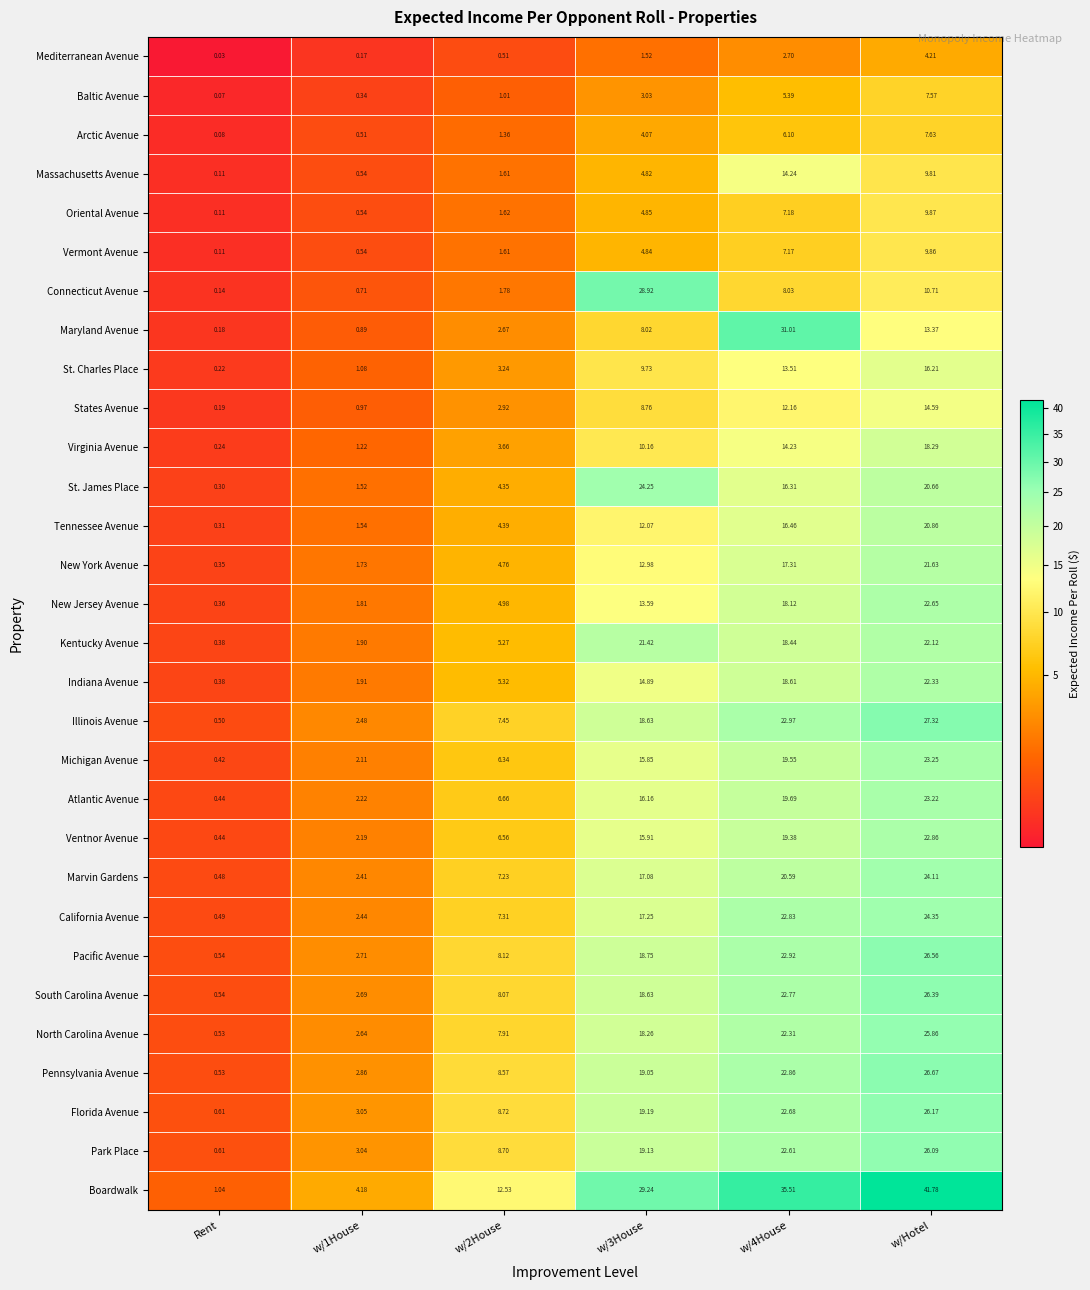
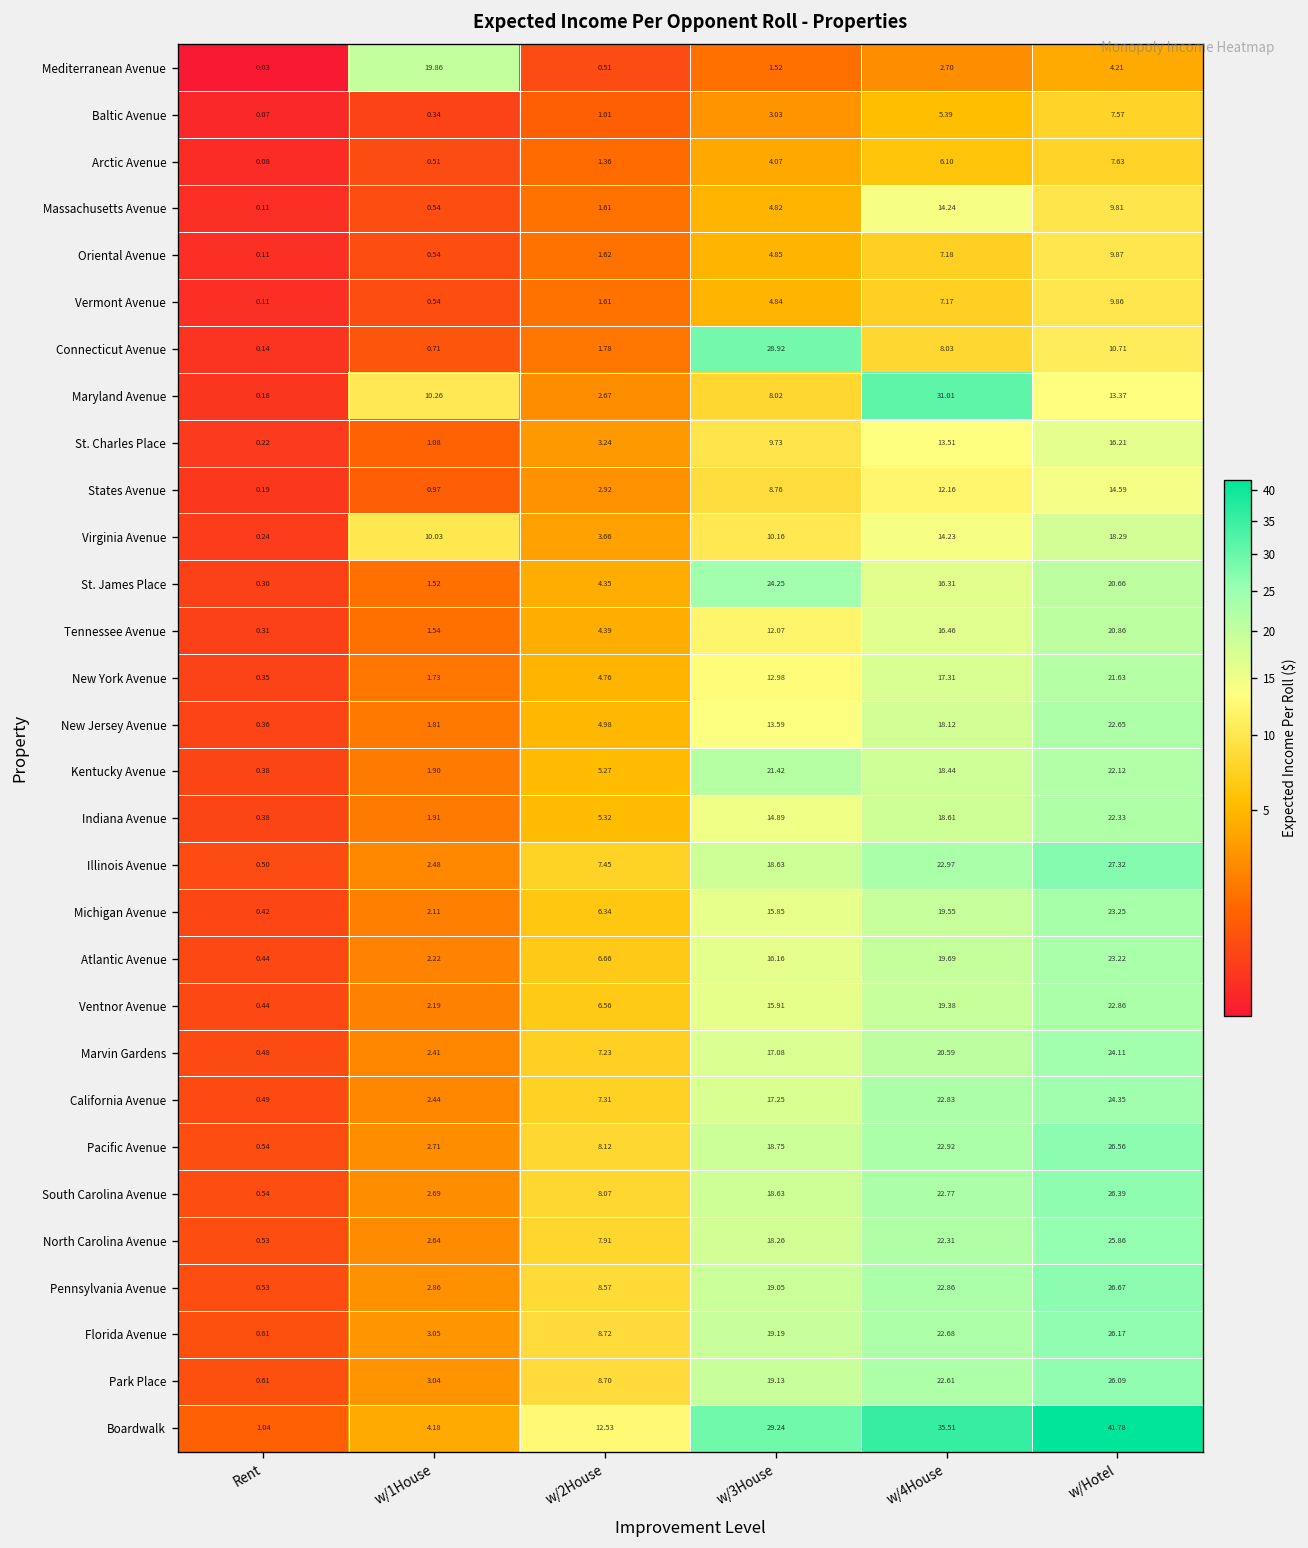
Mediterranean Avenue, w/1House: 0.17 -> 19.86
Maryland Avenue, w/1House: 0.89 -> 10.26
Virginia Avenue, w/1House: 1.22 -> 10.03
